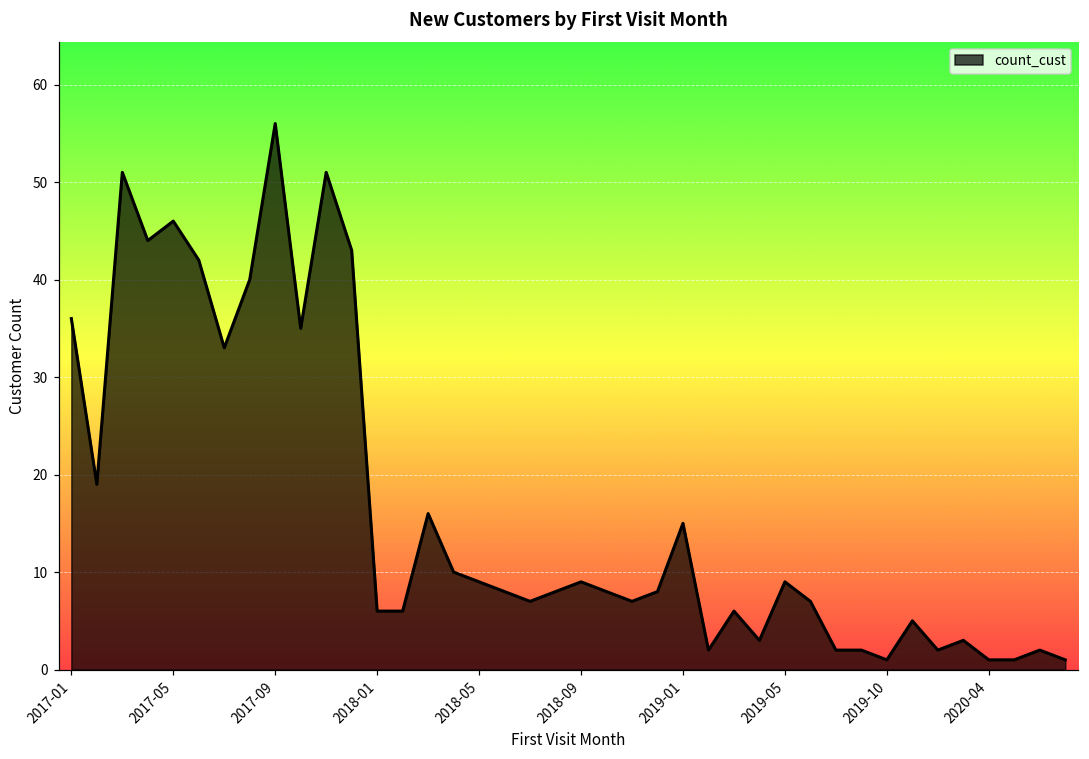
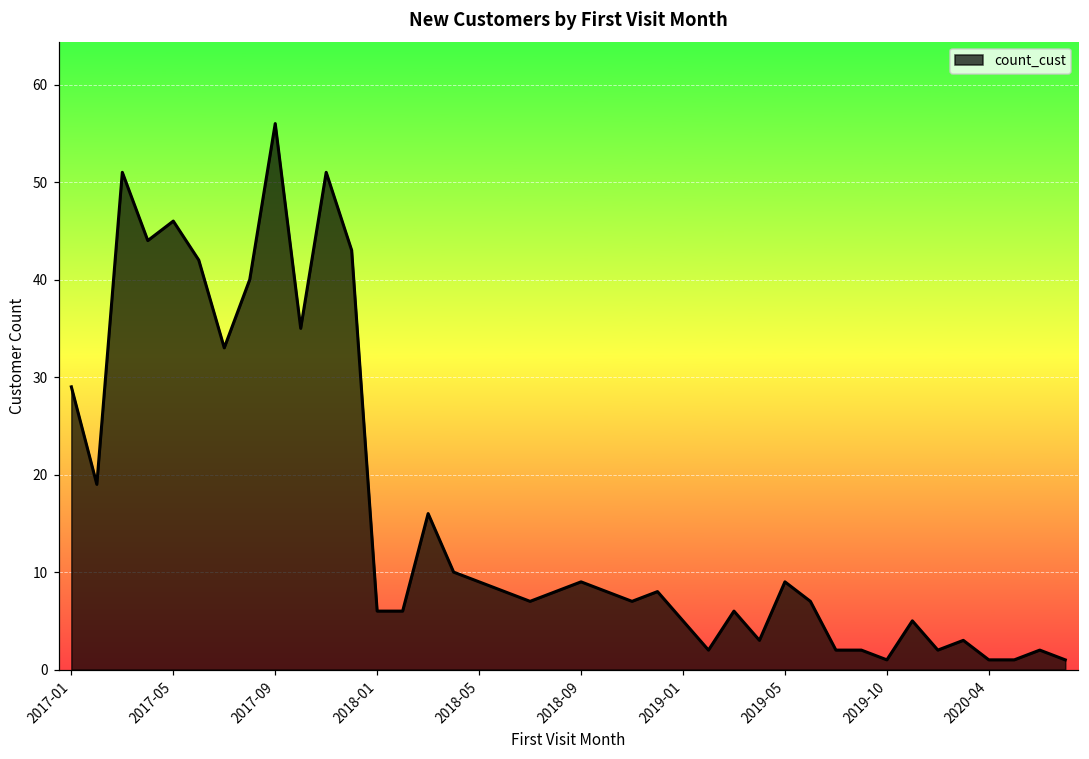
2017-01: 36 -> 29
2019-01: 15 -> 5
